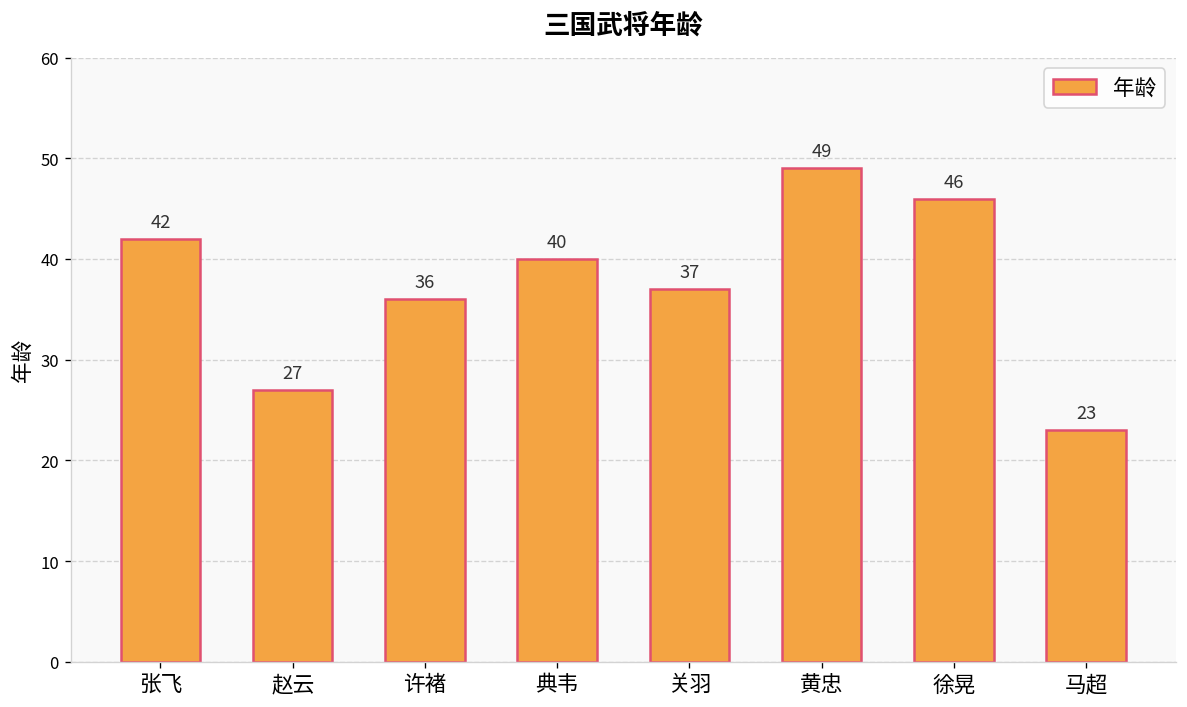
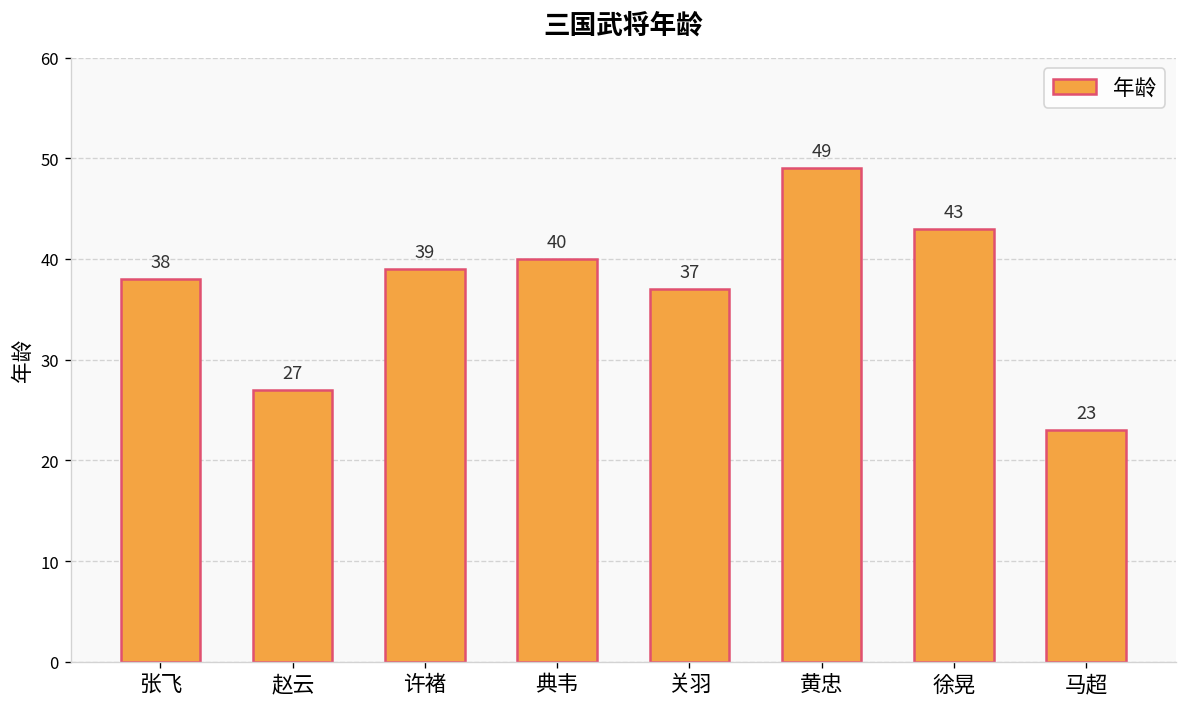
张飞: 42 -> 38
许褚: 36 -> 39
徐晃: 46 -> 43
